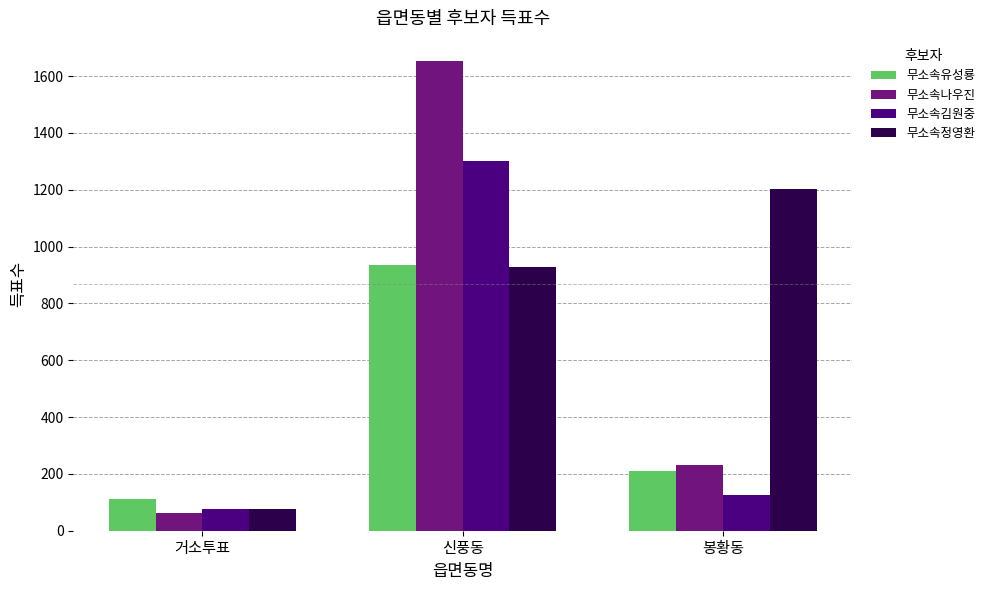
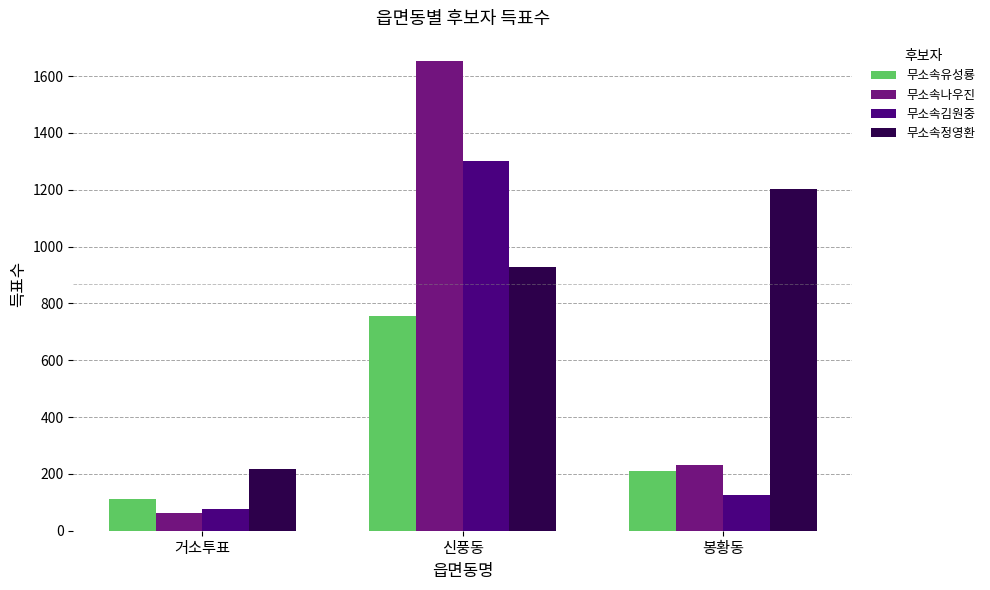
무소속정영환, 거소투표: 80 -> 220
무소속유성룡, 신풍동: 930 -> 760
